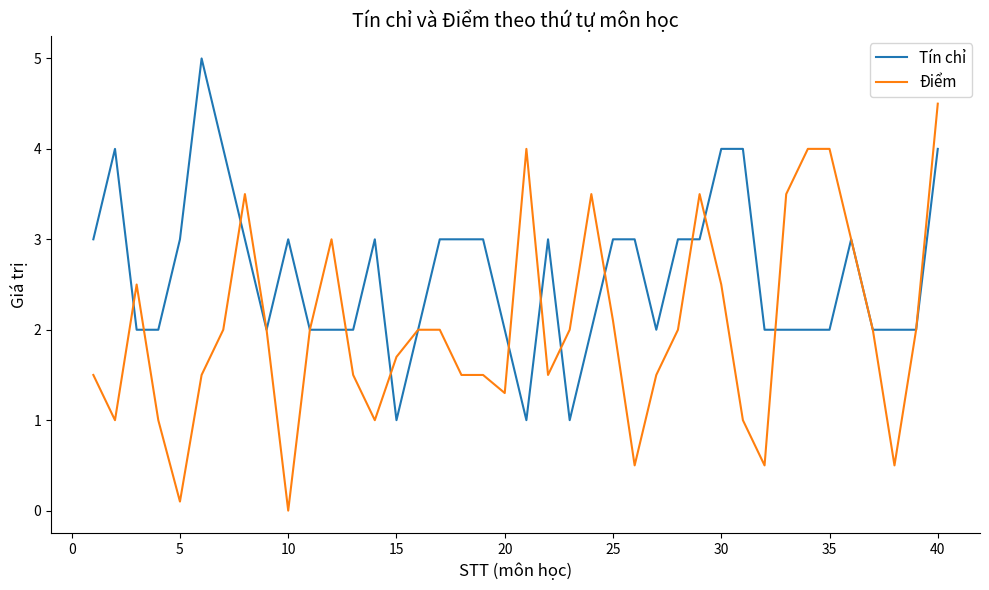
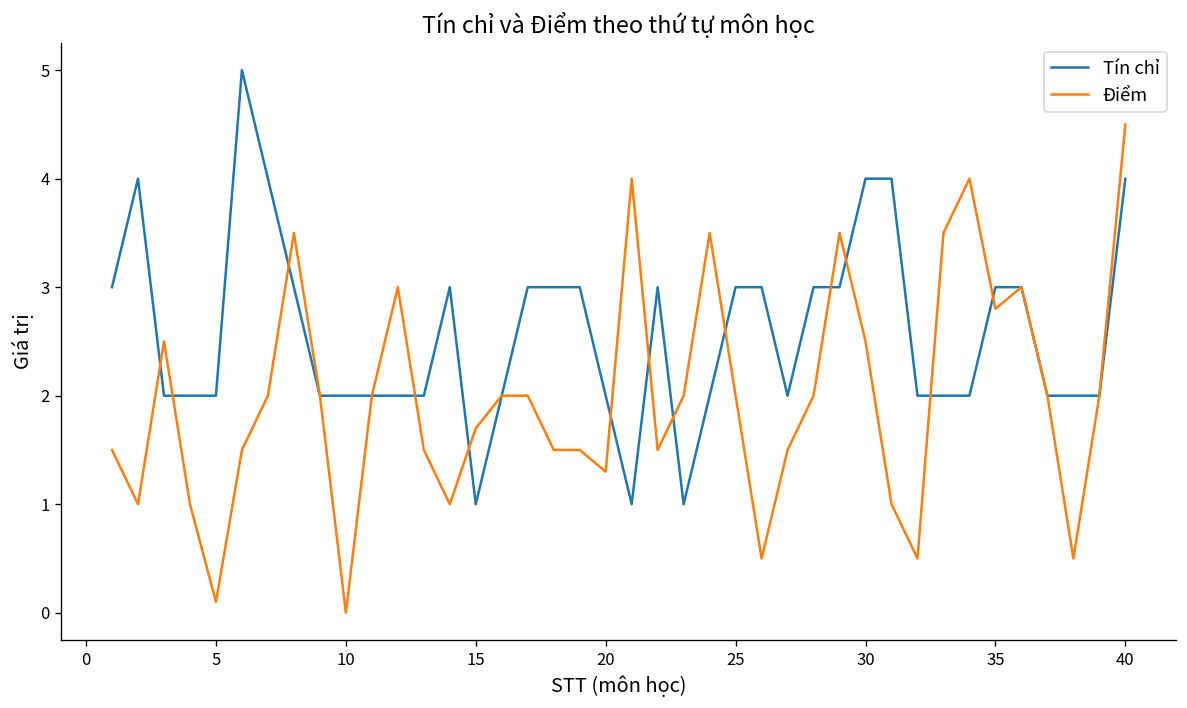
Tín chỉ, 5: 3 -> 2
Tín chỉ, 10: 3 -> 2
Điểm, 25: 2.1 -> 2.0
Tín chỉ, 35: 2 -> 3
Điểm, 35: 4.0 -> 2.8
